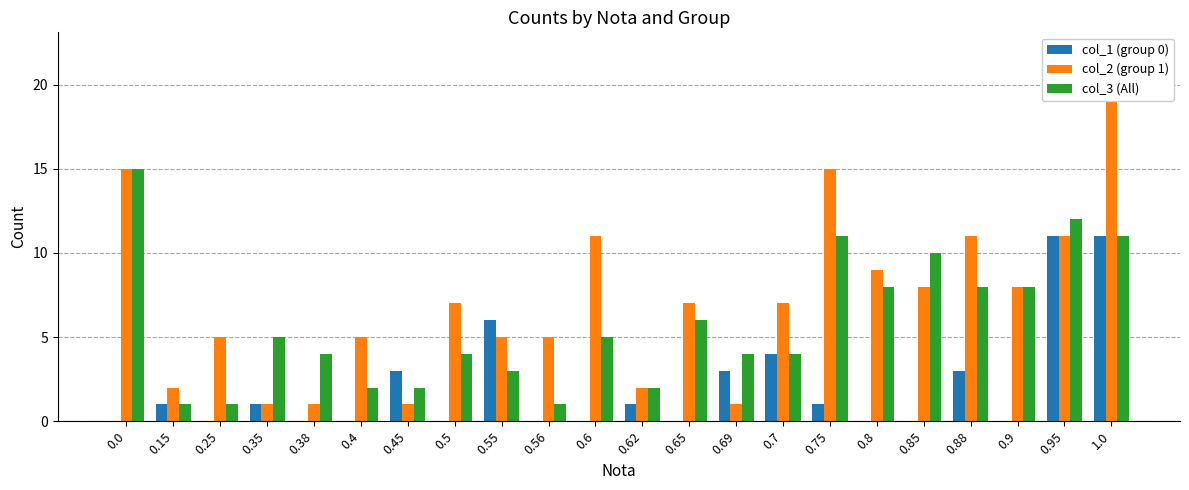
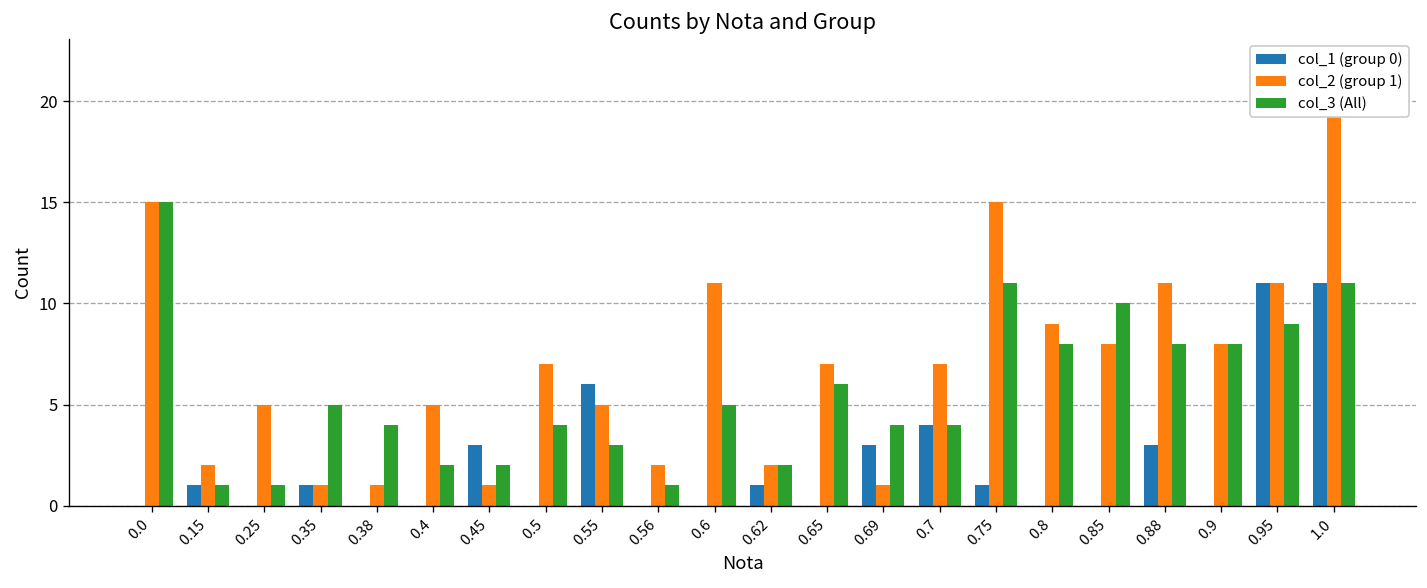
col_2 (group 1), 0.56: 5 -> 2
col_3 (All), 0.95: 12 -> 9
